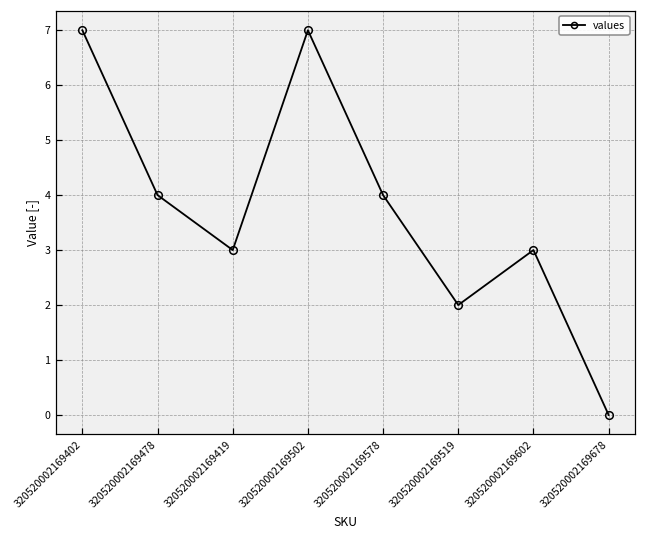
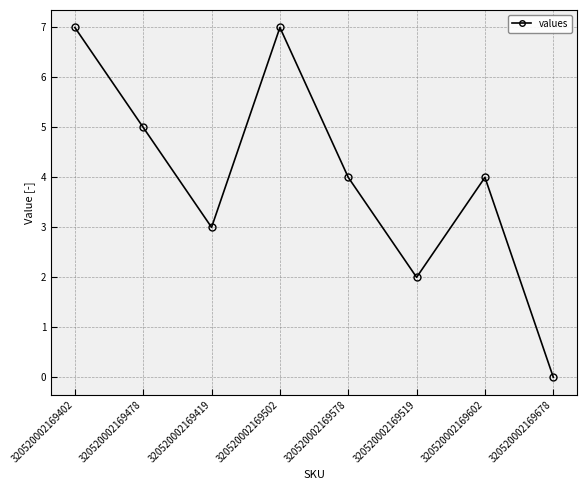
320520002169478: 4 -> 5
320520002169602: 3 -> 4
